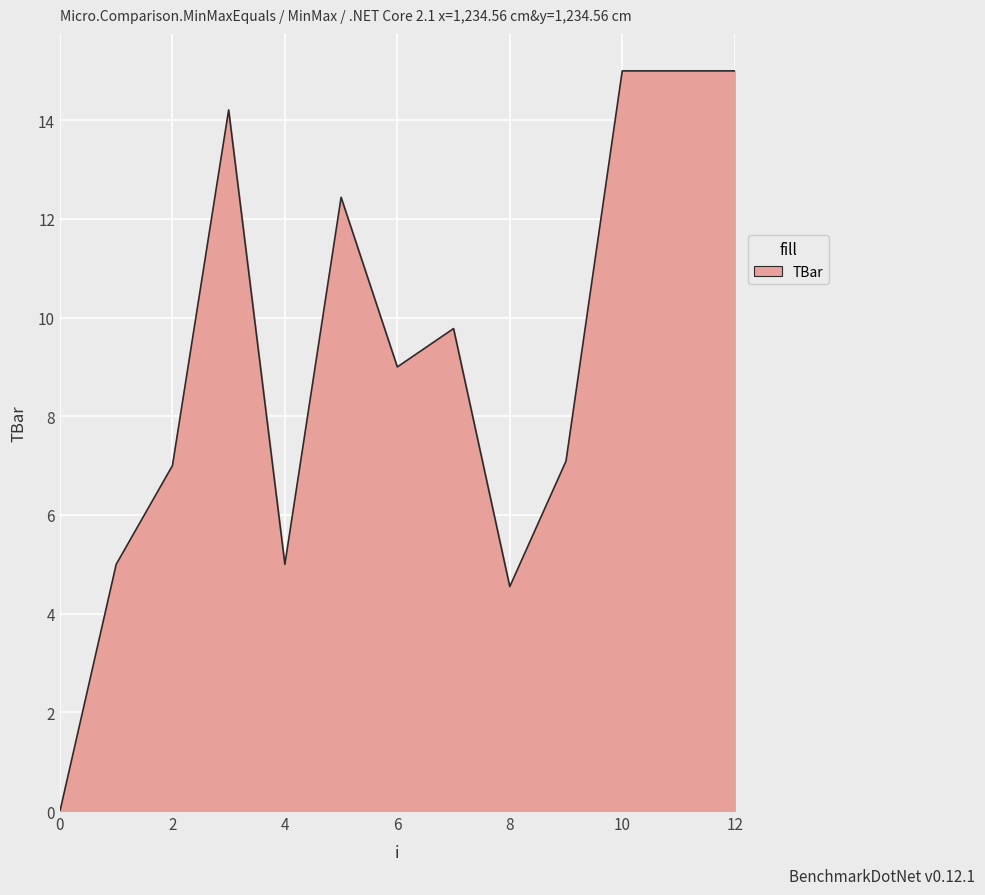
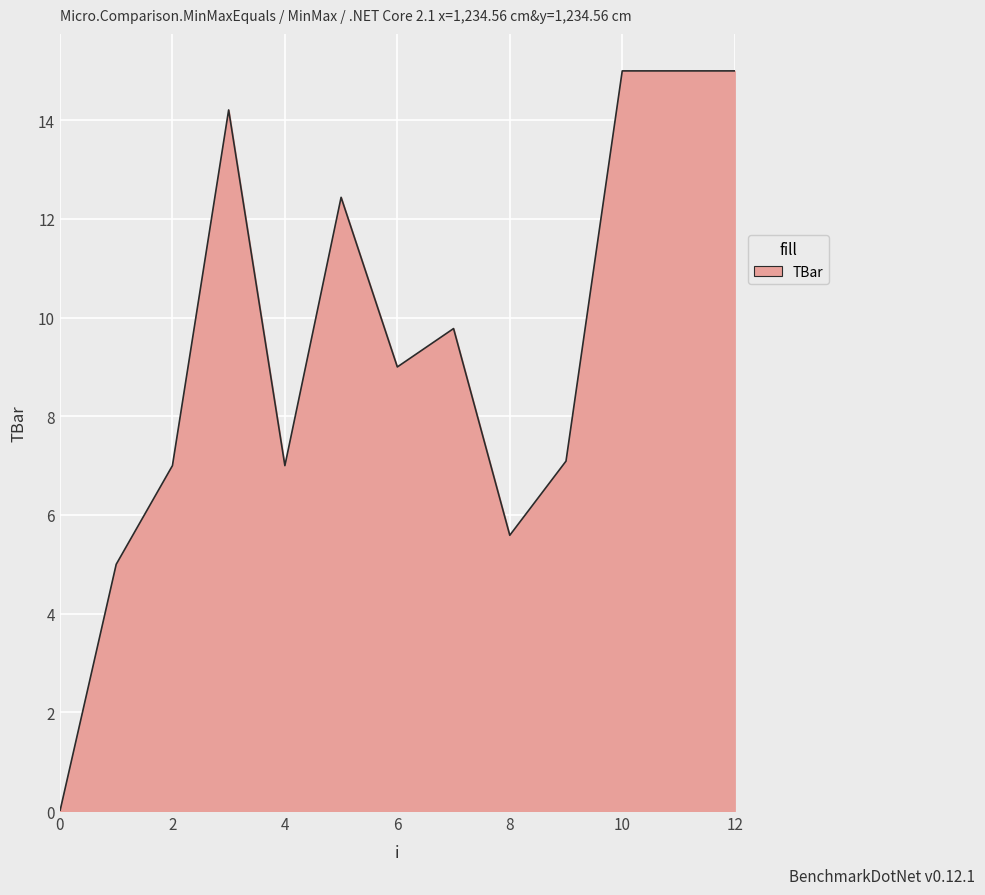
4: 5 -> 7
8: 4.5 -> 5.6
